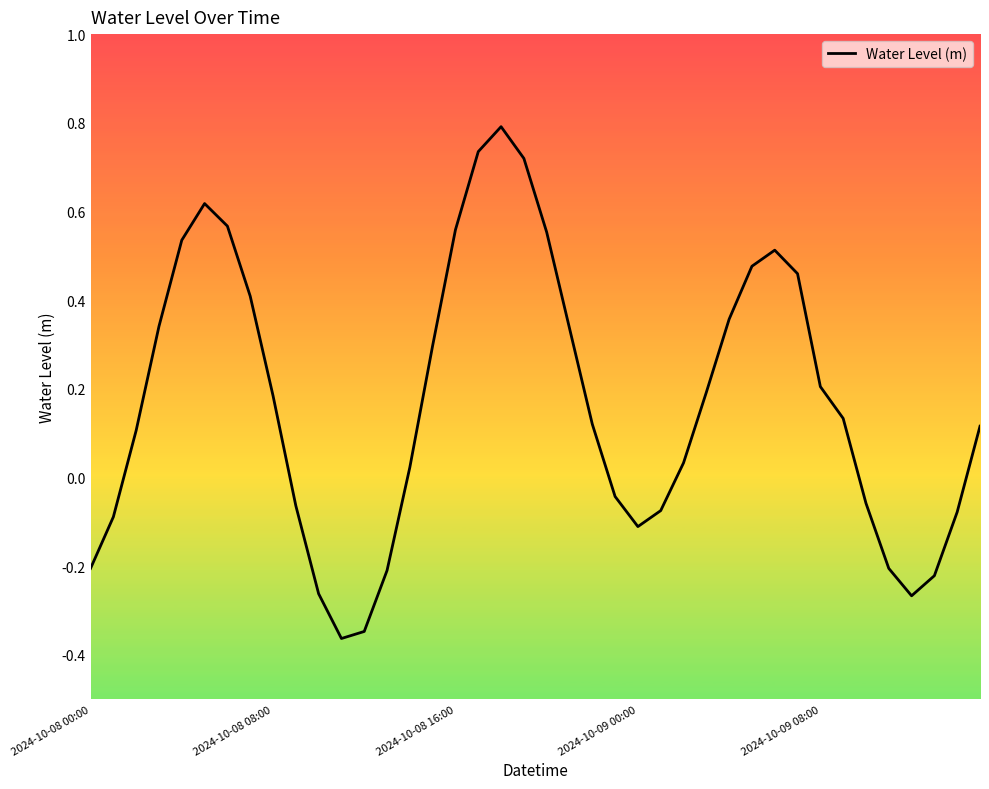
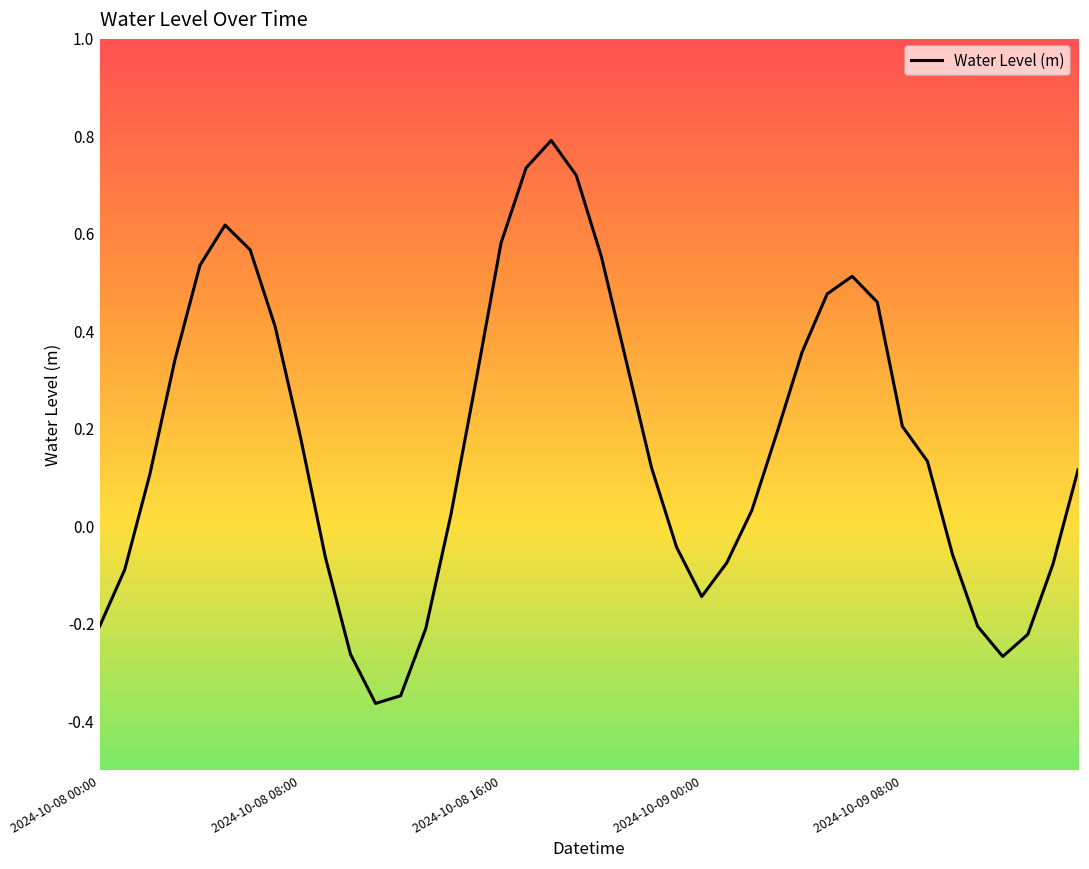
2024-10-08 16:00: 0.56 -> 0.58
2024-10-09 00:00: -0.11 -> -0.14
